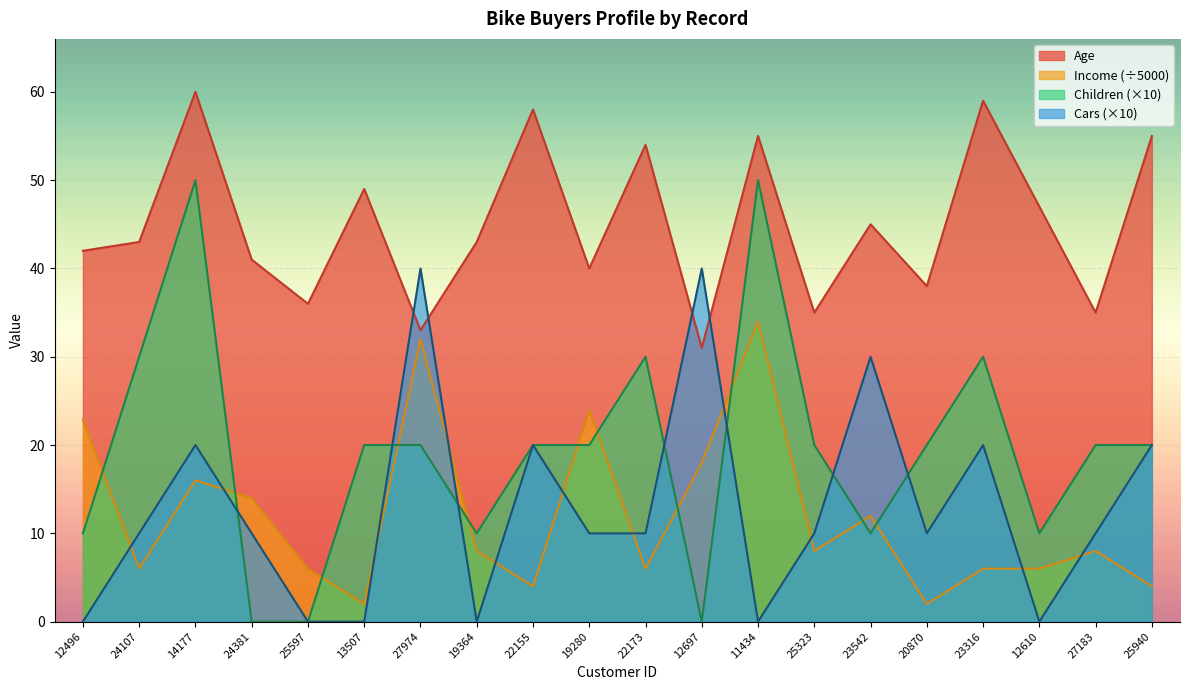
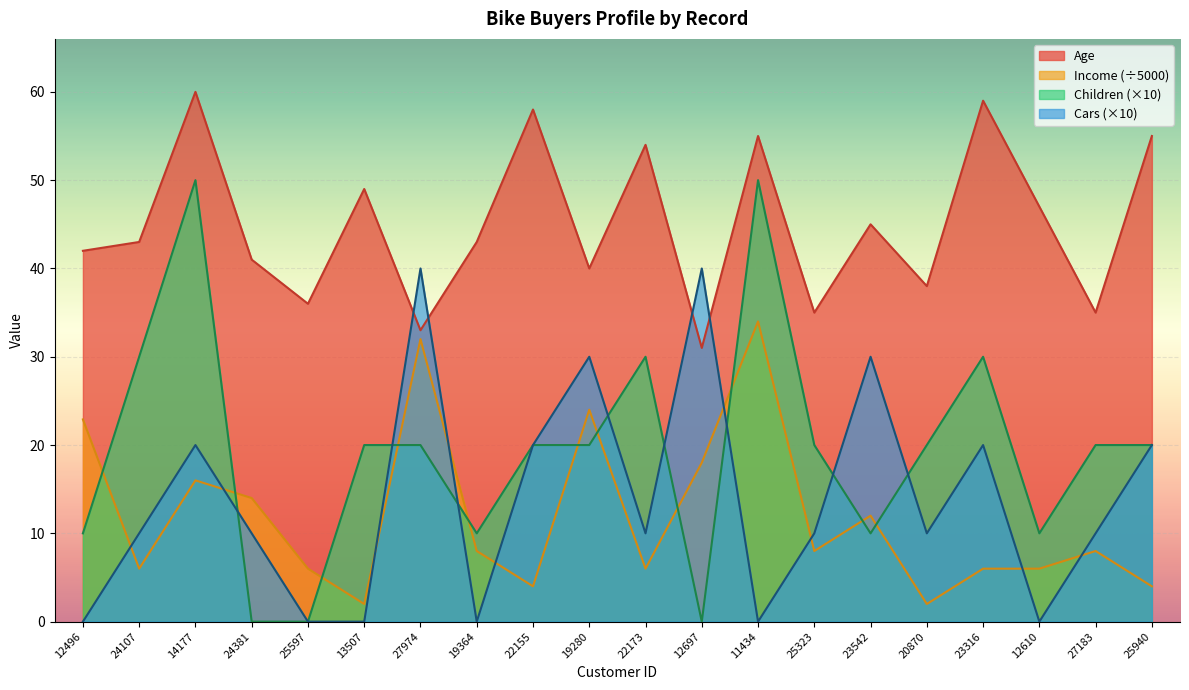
Cars (×10), 19280: 10 -> 30
